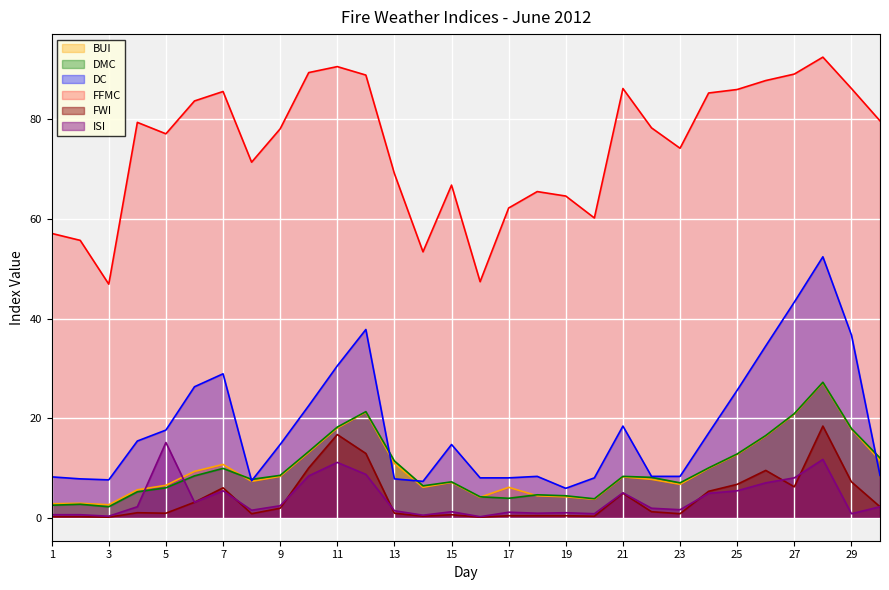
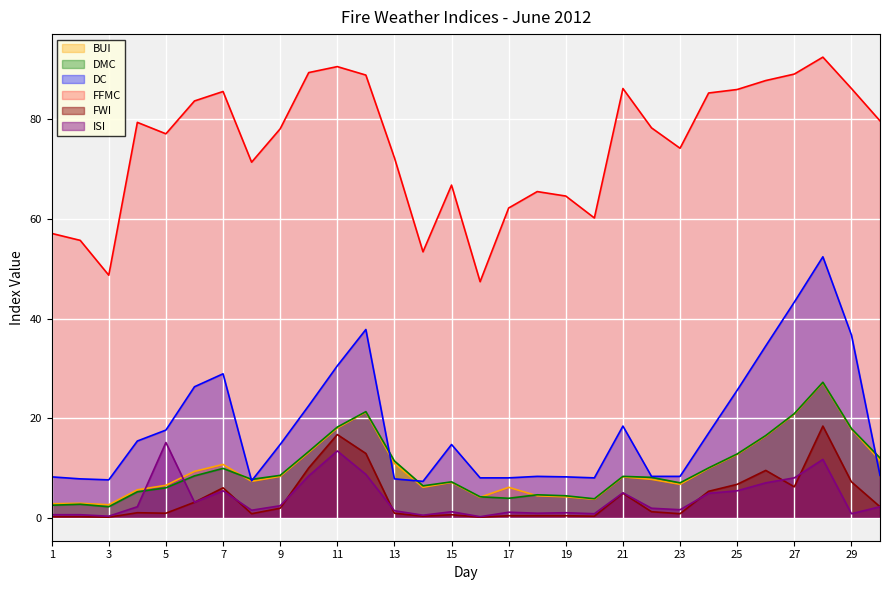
FFMC, 3: 47 -> 49
ISI, 11: 11 -> 13
FFMC, 13: 69 -> 72
DC, 19: 6 -> 8
